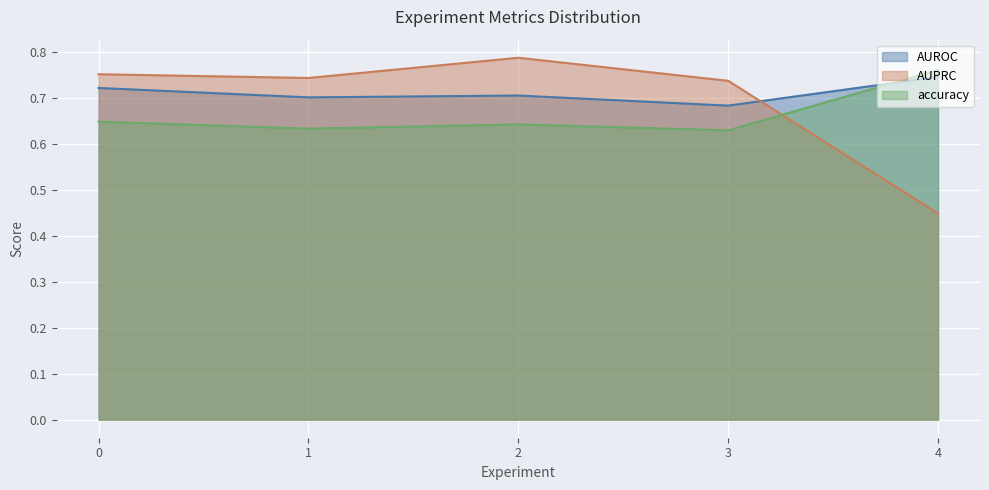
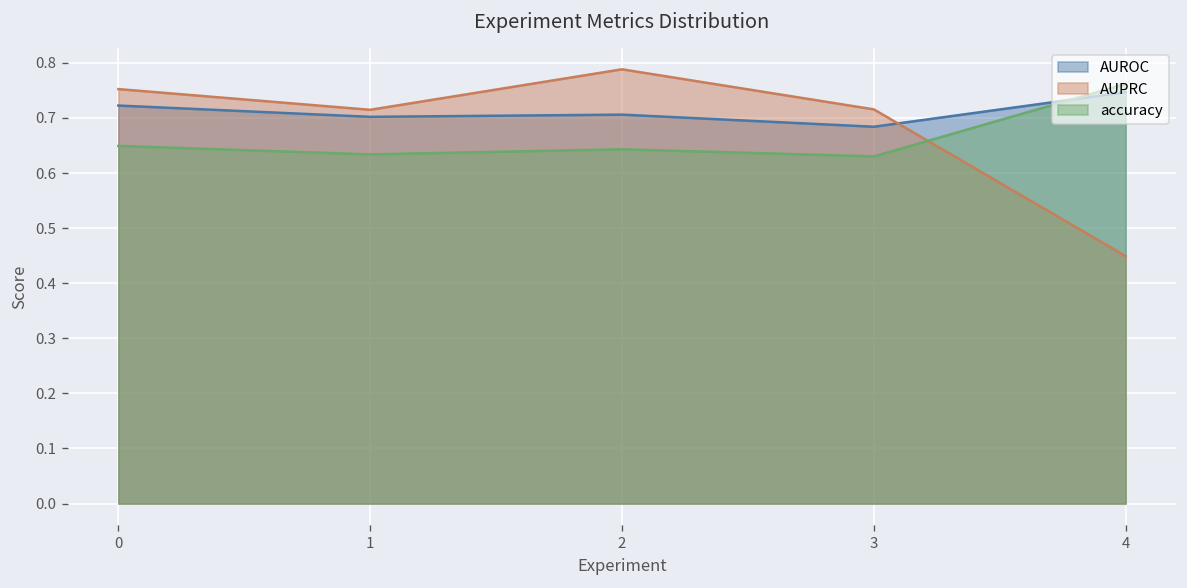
AUPRC, 1: 0.74 -> 0.71
AUPRC, 3: 0.74 -> 0.72
